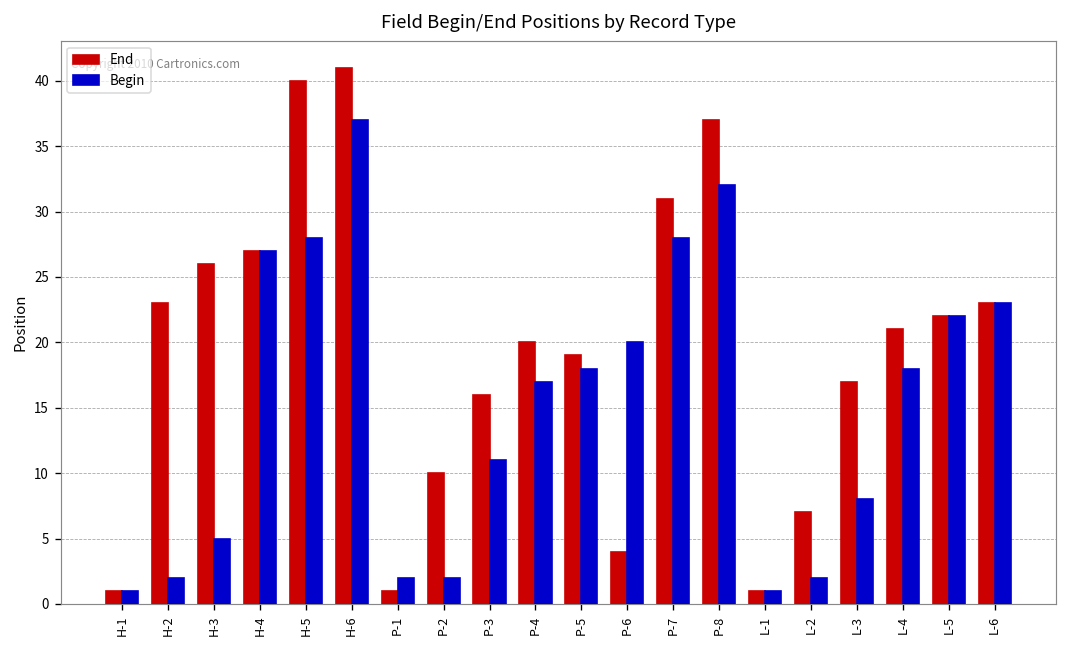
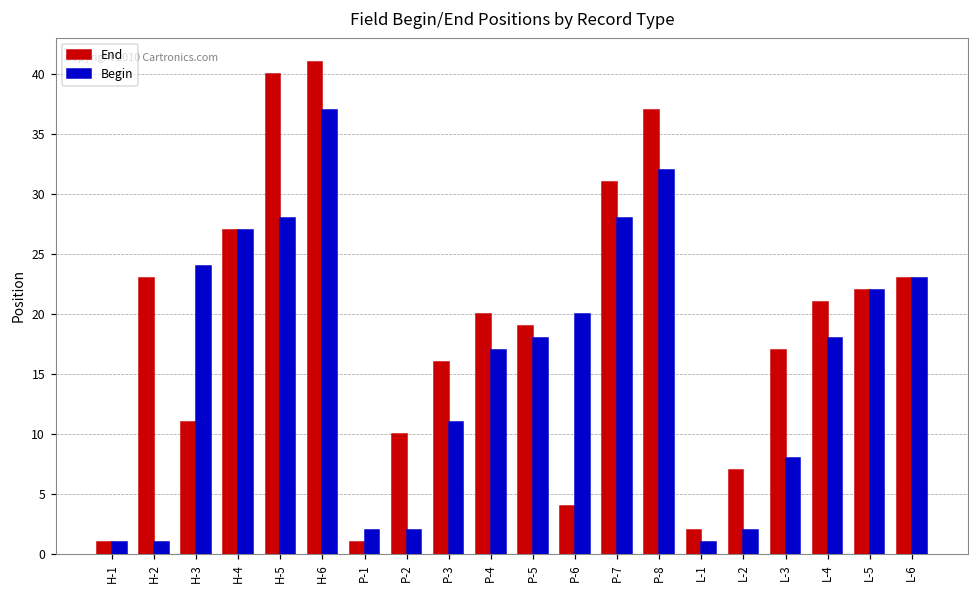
Begin, H-2: 2 -> 1
End, H-3: 26 -> 11
Begin, H-3: 5 -> 24
End, L-1: 1 -> 2
